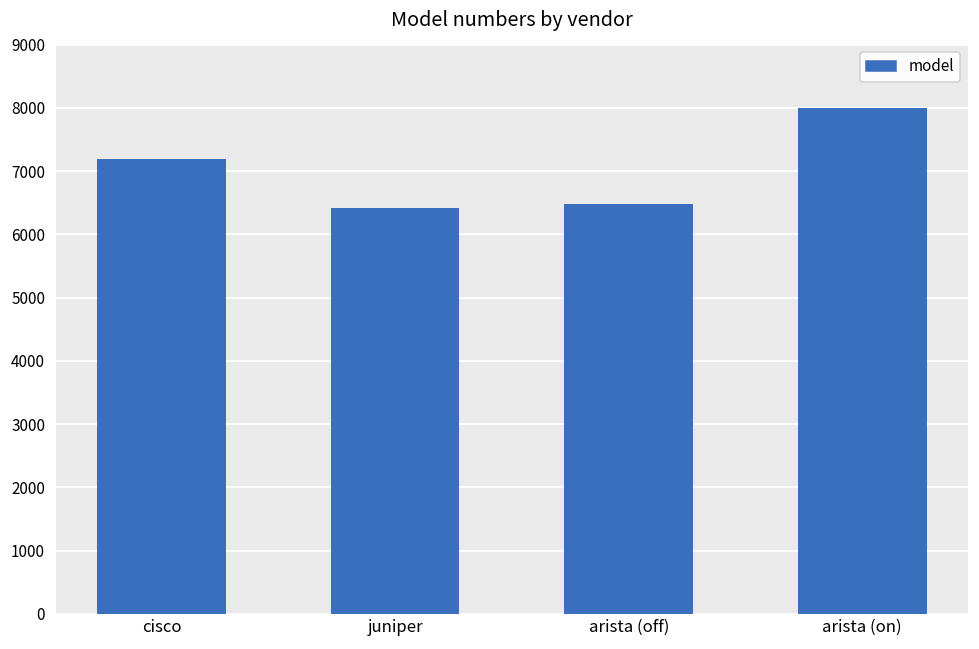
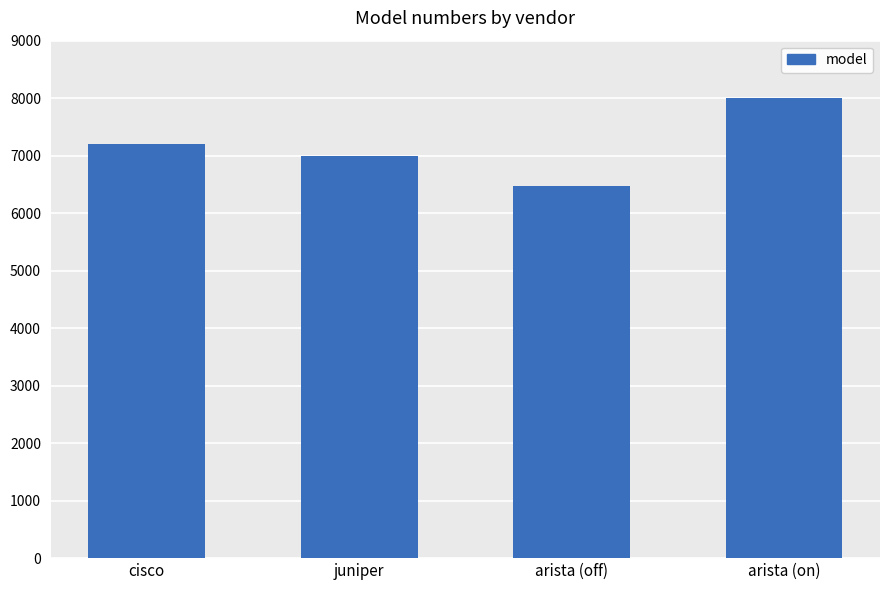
juniper: 6400 -> 7000
